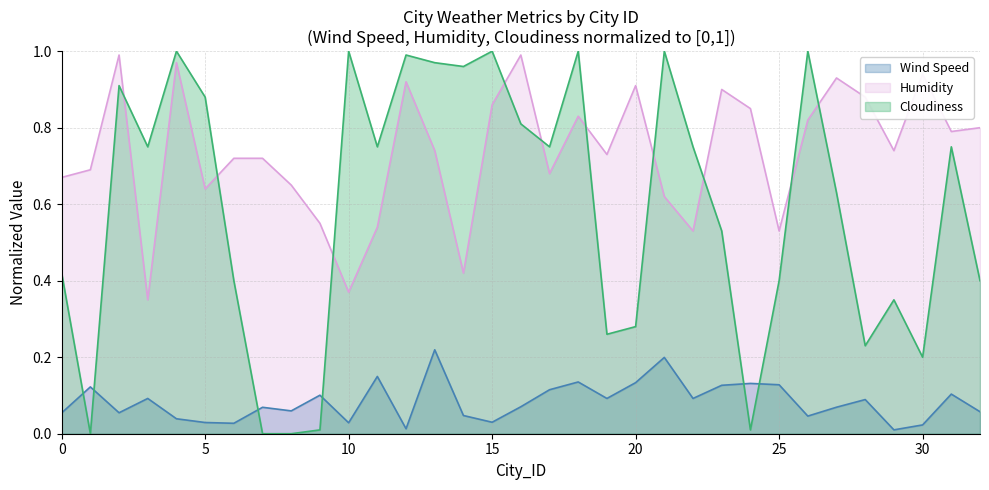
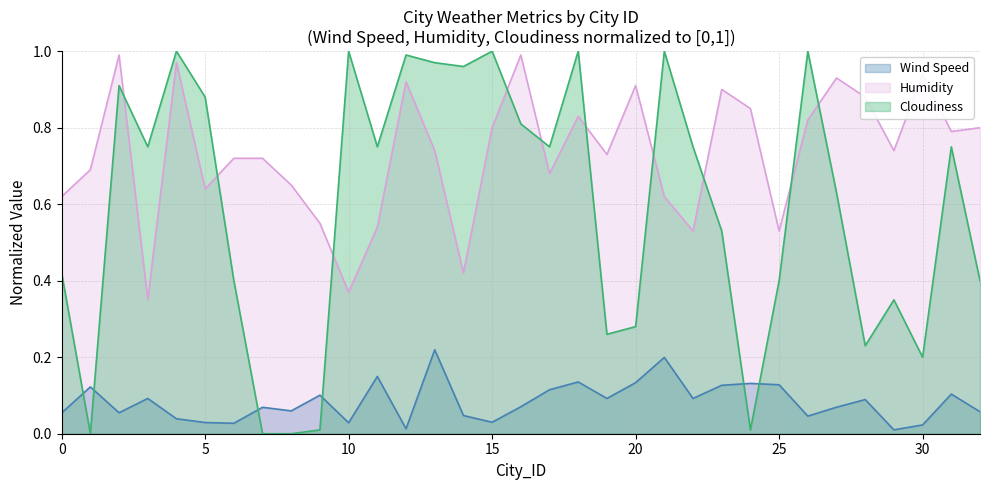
Humidity, 0: 0.67 -> 0.62
Humidity, 15: 0.86 -> 0.80
